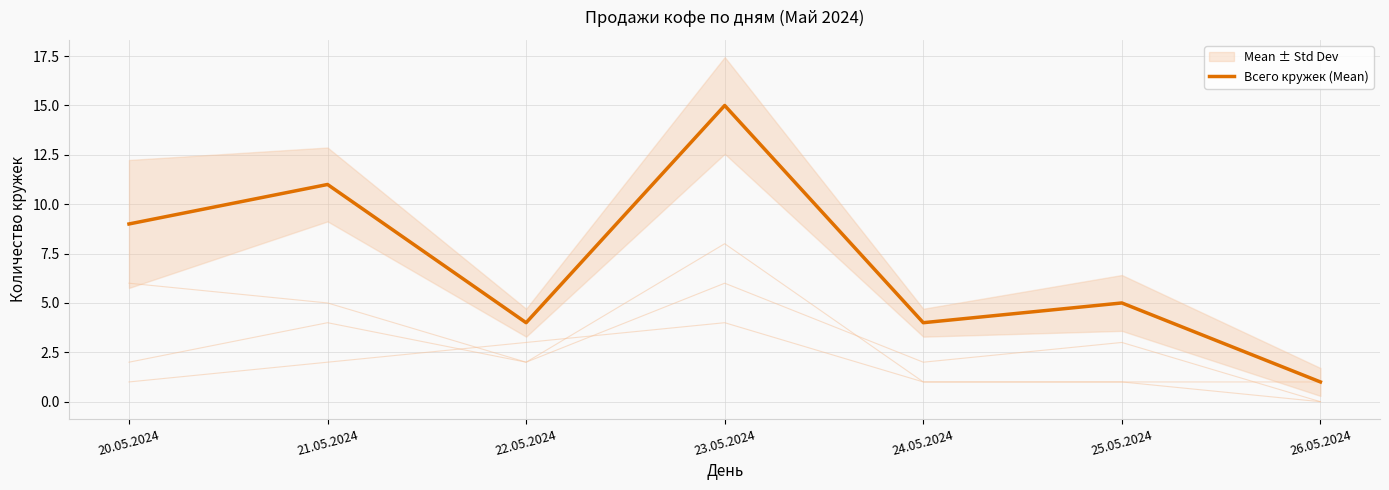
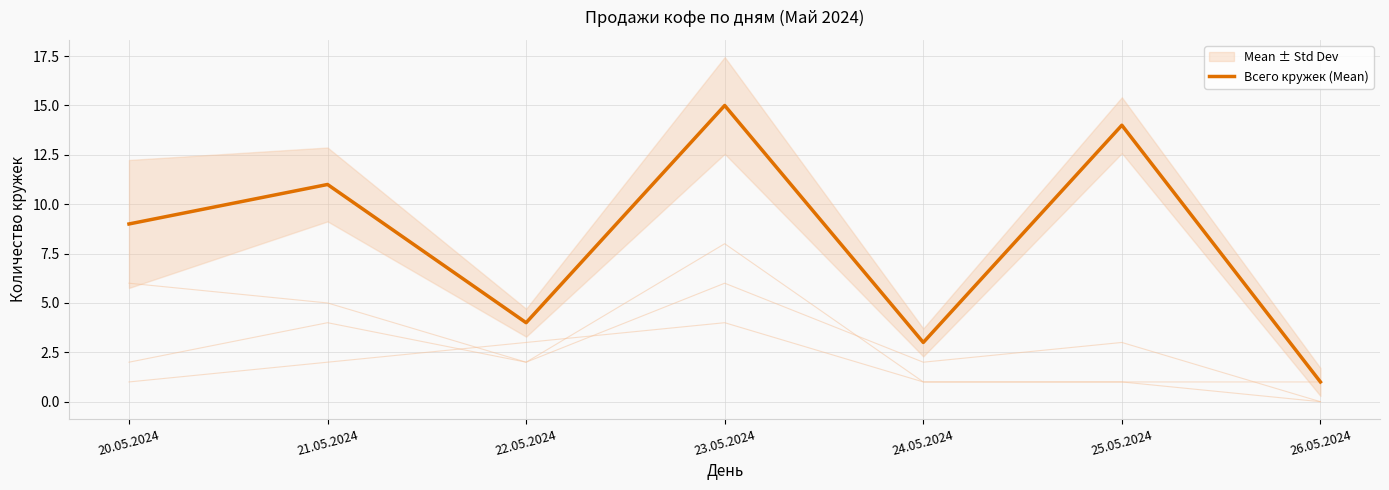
Всего кружек (Mean), 24.05.2024: 4 -> 3
Всего кружек (Mean), 25.05.2024: 5 -> 14
